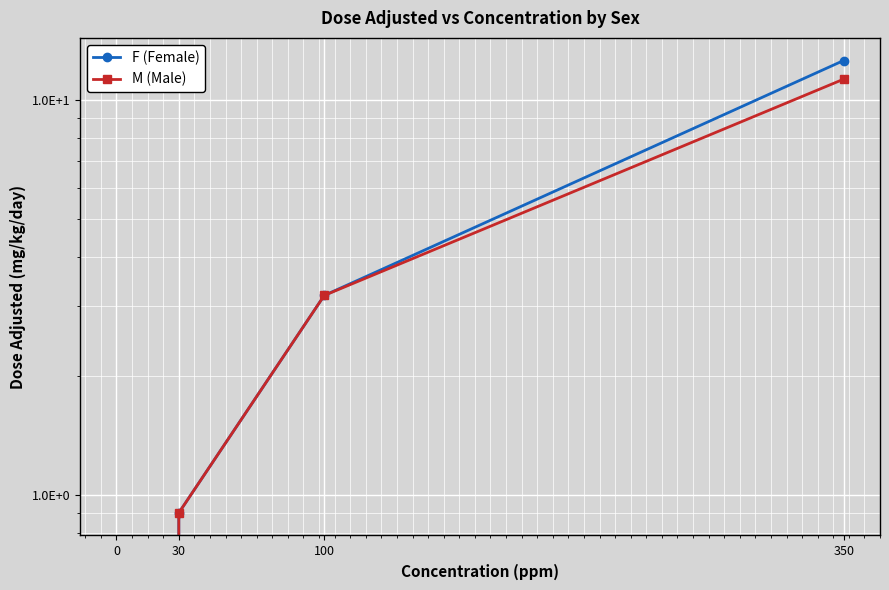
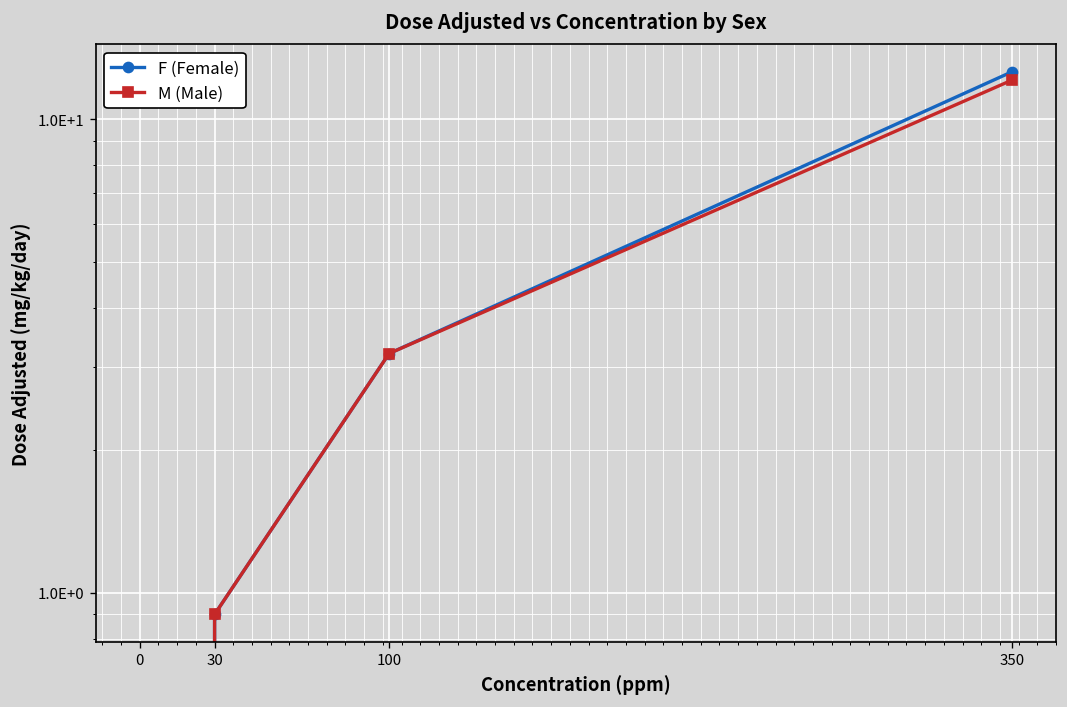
M (Male), 350: 11.3 -> 12.1
